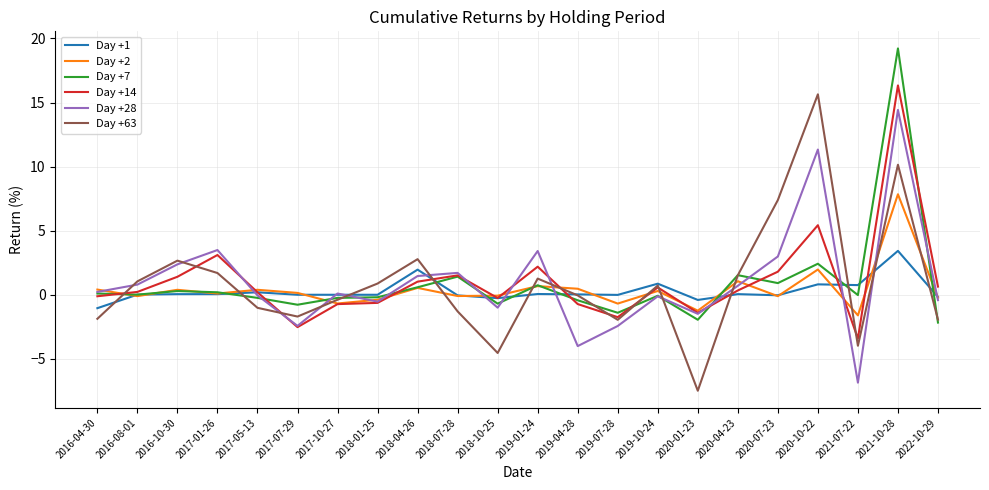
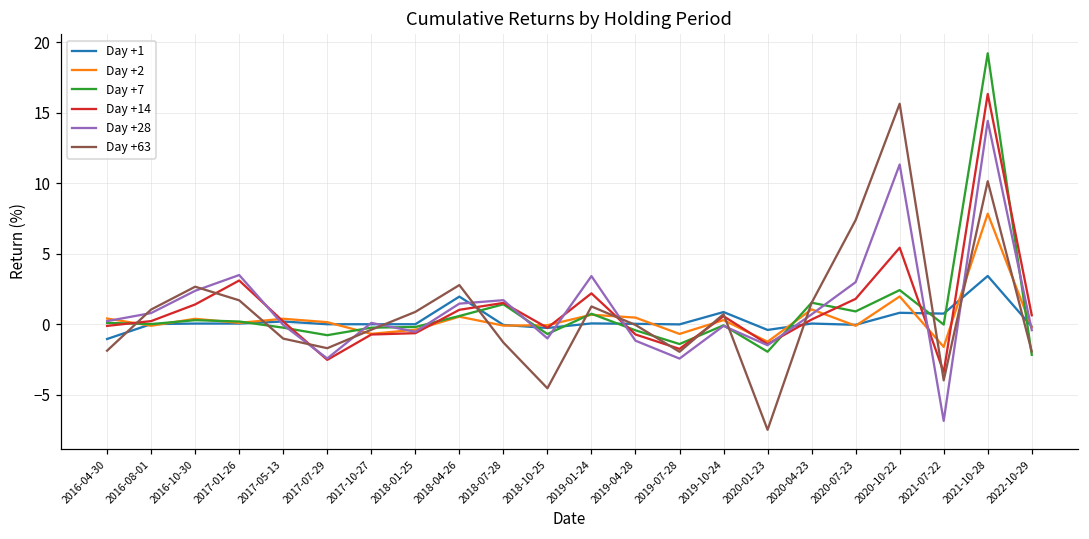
Day +28, 2019-04-28: -4.0 -> -1.2
